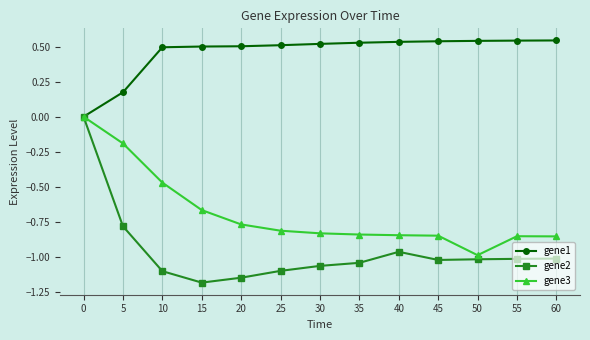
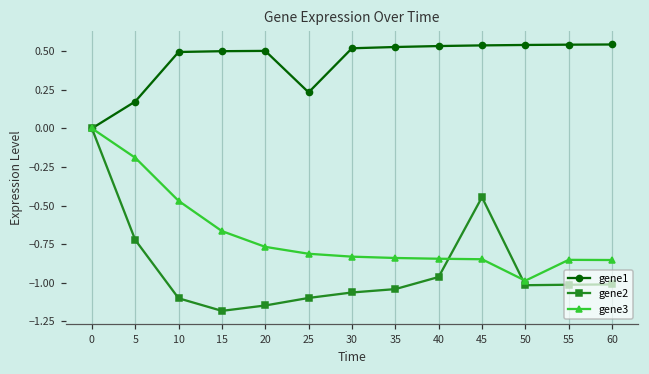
gene2, 5: -0.78 -> -0.72
gene1, 25: 0.51 -> 0.23
gene2, 45: -1.02 -> -0.45
